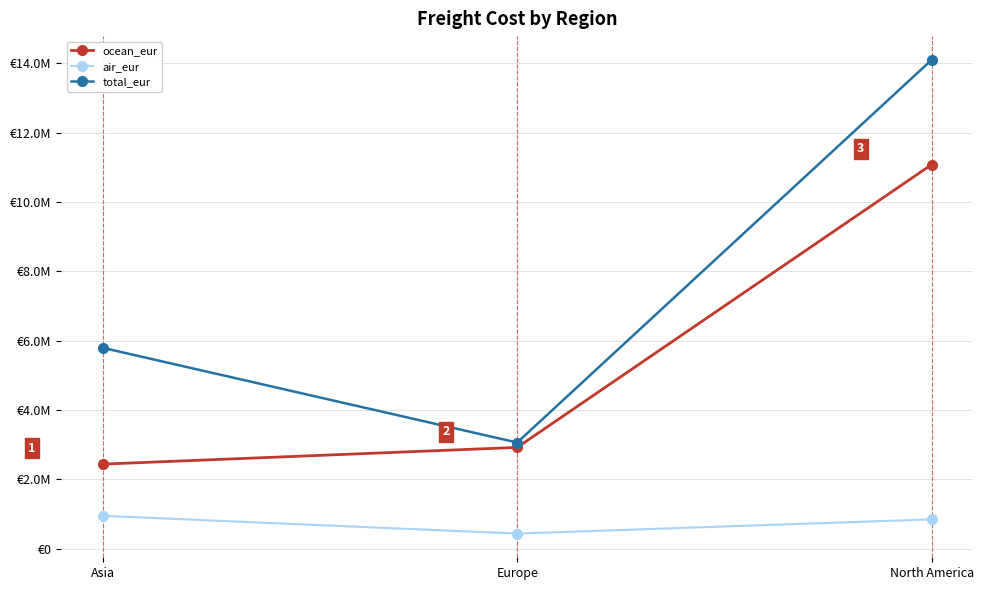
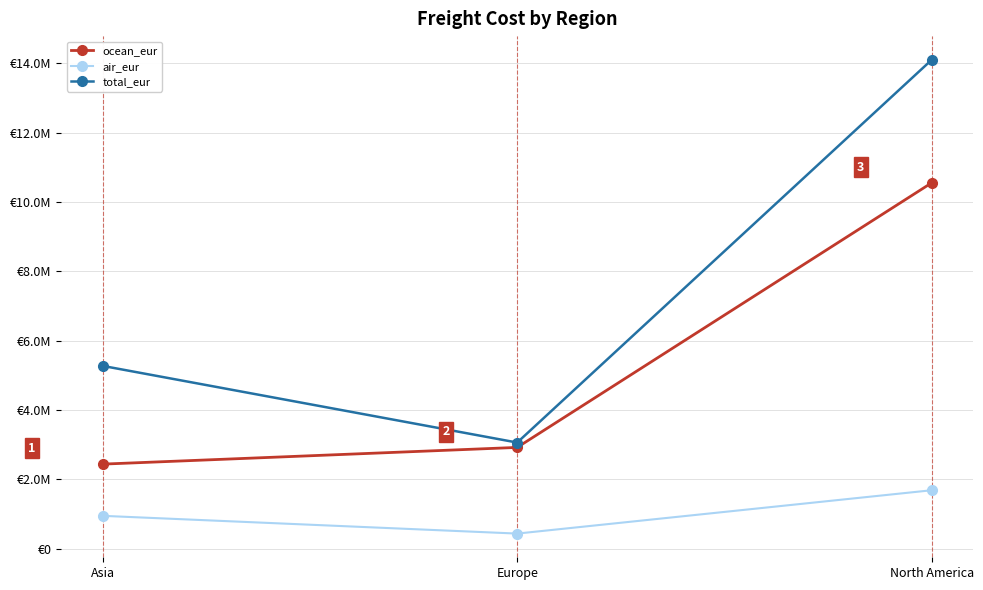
total_eur, Asia: €5800000 -> €5300000
ocean_eur, North America: €11100000 -> €10600000
air_eur, North America: €800000 -> €1700000
